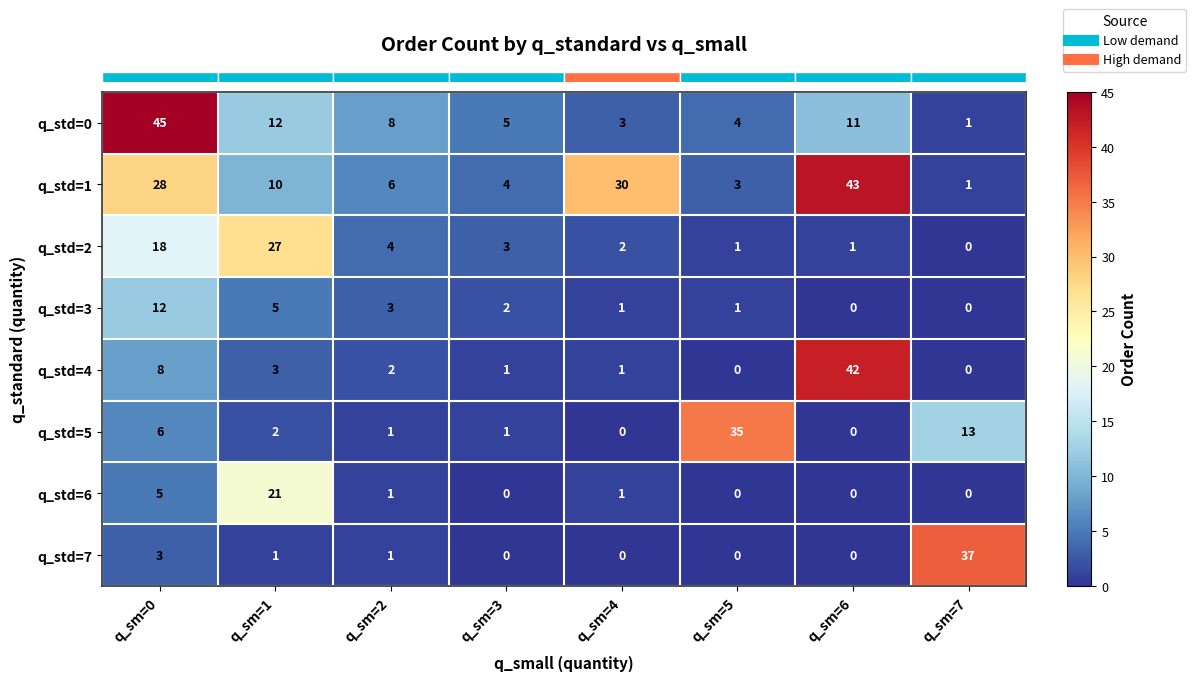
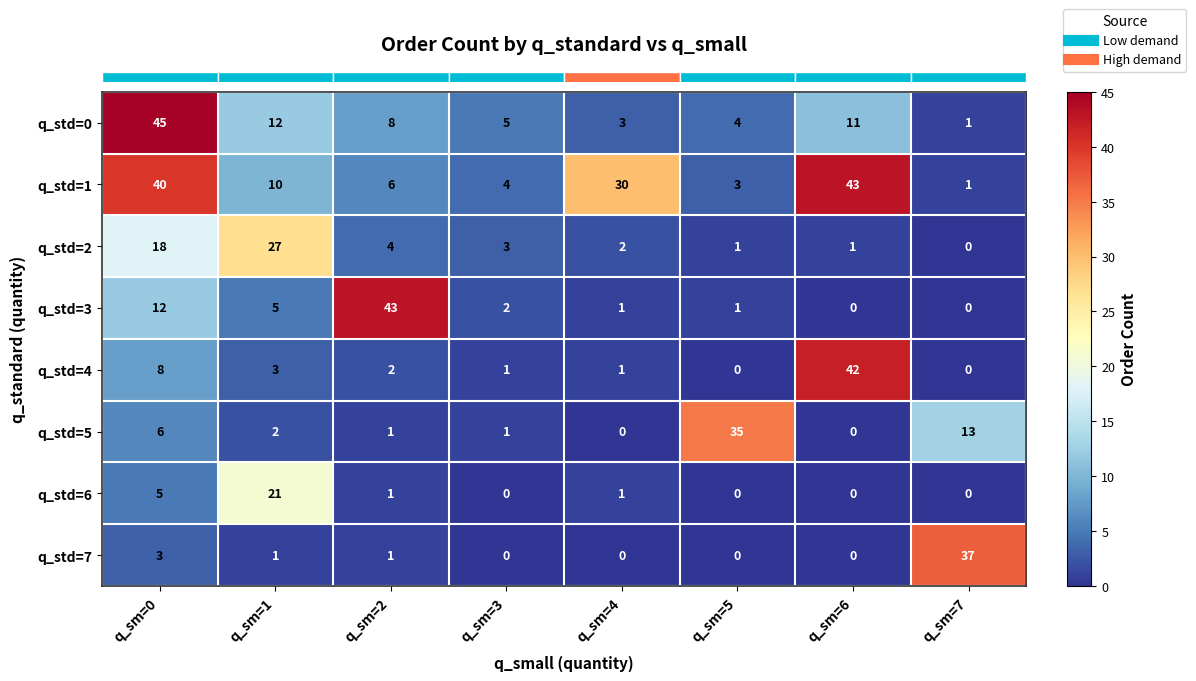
q_std=1, q_sm=0: 28 -> 40
q_std=3, q_sm=2: 3 -> 43
